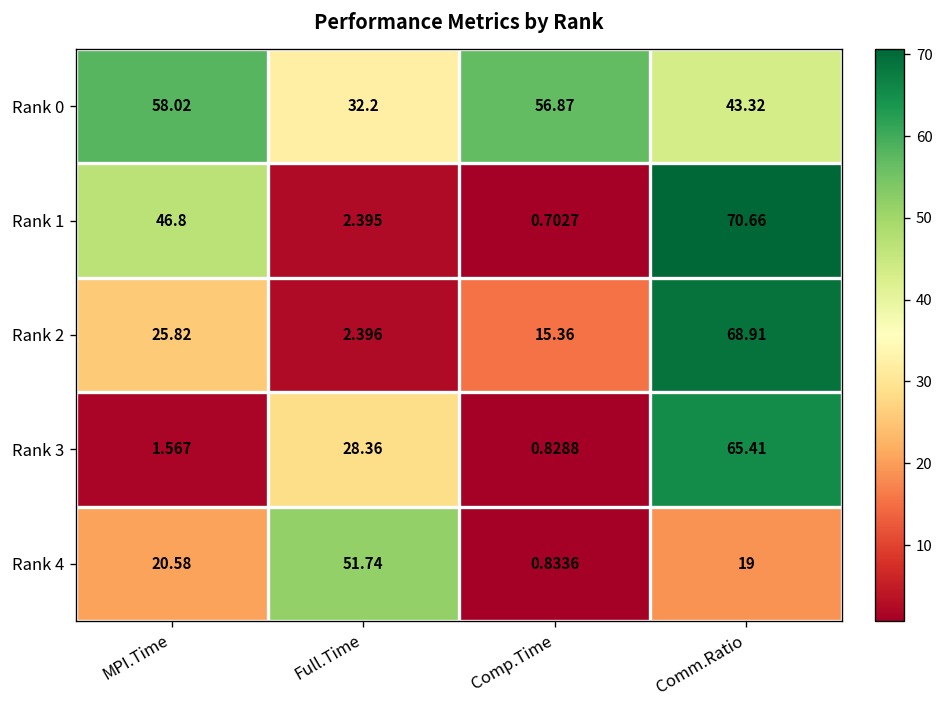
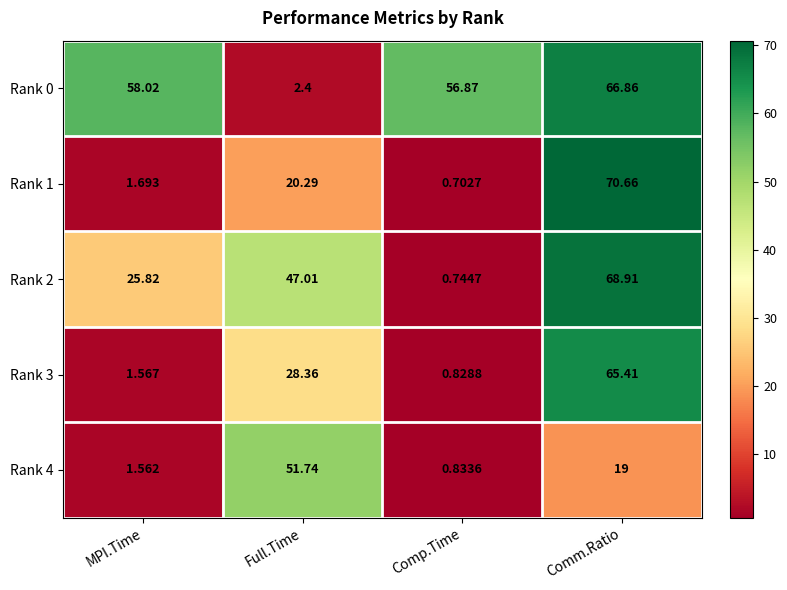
Rank 0, Full.Time: 32.2 -> 2.4
Rank 0, Comm.Ratio: 43.32 -> 66.86
Rank 1, MPI.Time: 46.8 -> 1.693
Rank 1, Full.Time: 2.395 -> 20.29
Rank 2, Full.Time: 2.396 -> 47.01
Rank 2, Comp.Time: 15.36 -> 0.7447
Rank 4, MPI.Time: 20.58 -> 1.562
